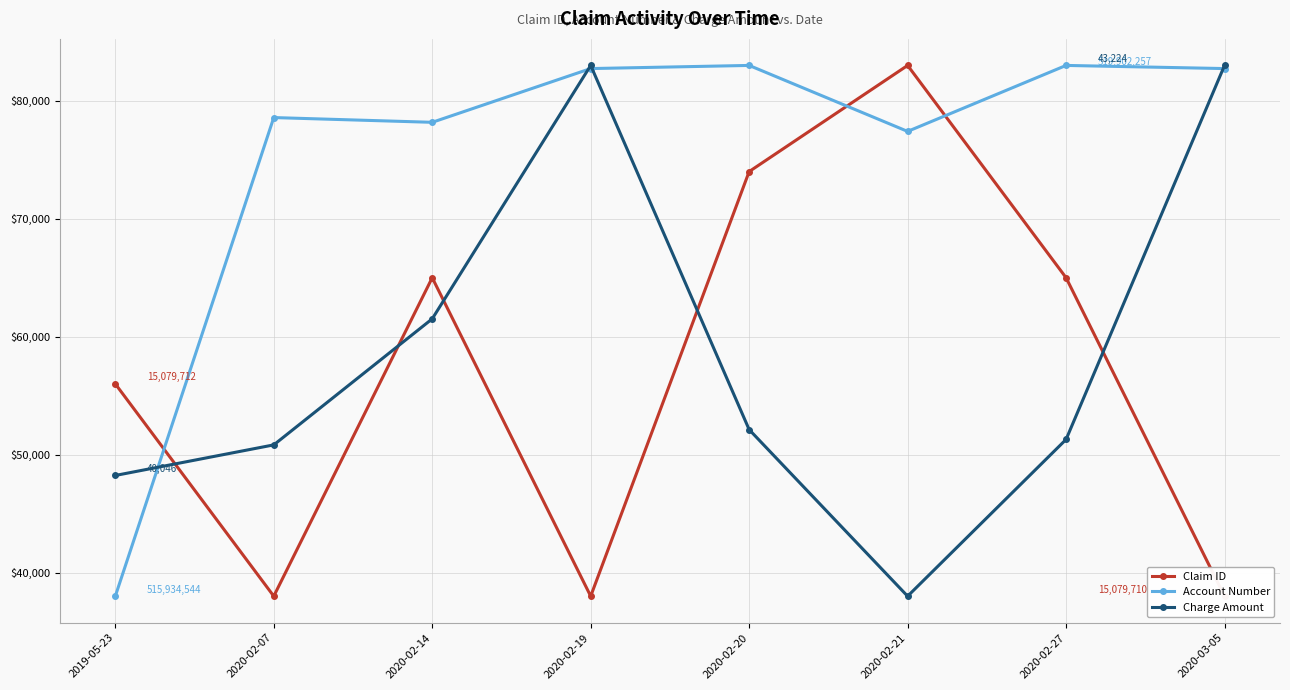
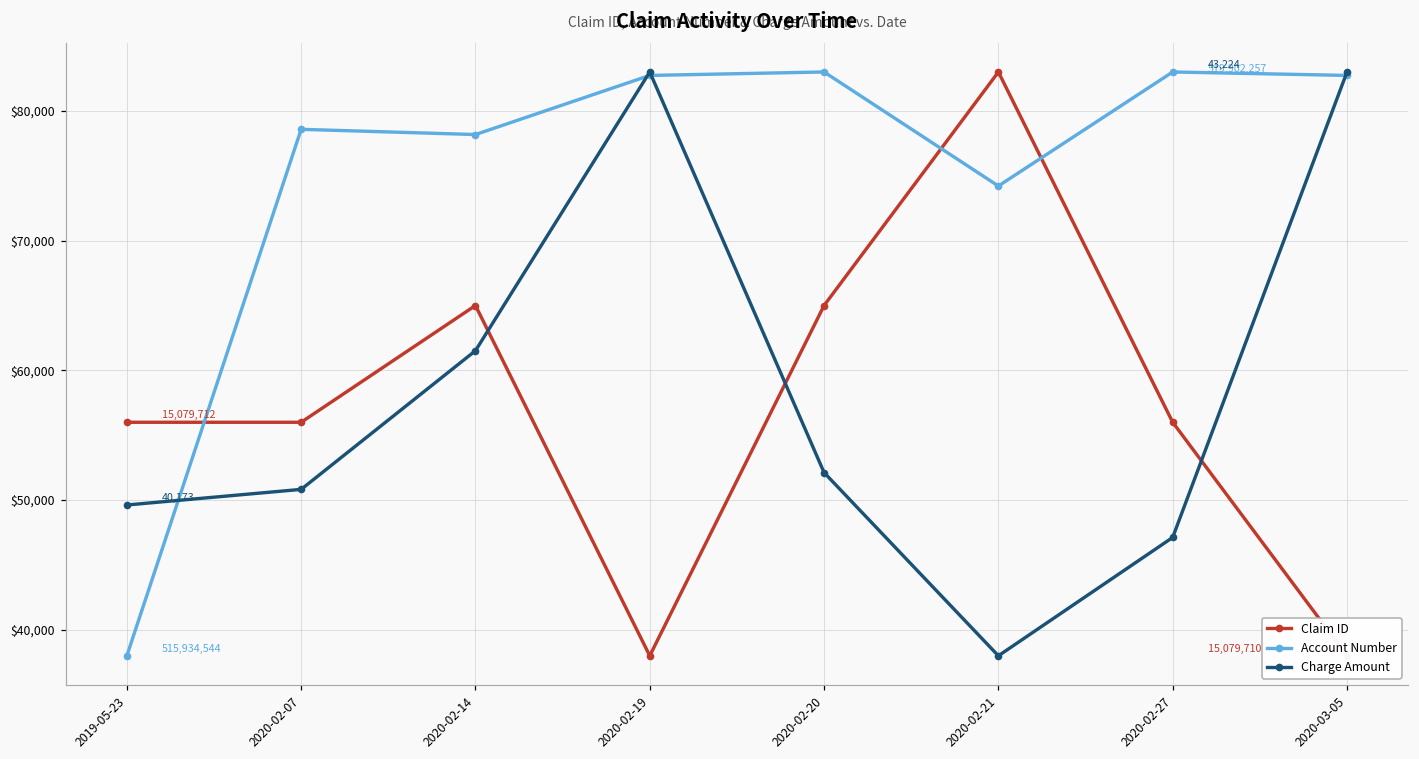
Charge Amount, 2019-05-23: 40,046 -> 40,173
Claim ID, 2020-02-07: $38,000 -> $56,000
Claim ID, 2020-02-20: $74,000 -> $65,000
Account Number, 2020-02-21: $77,400 -> $74,200
Claim ID, 2020-02-27: $65,000 -> $56,000
Charge Amount, 2020-02-27: $51,300 -> $47,100
